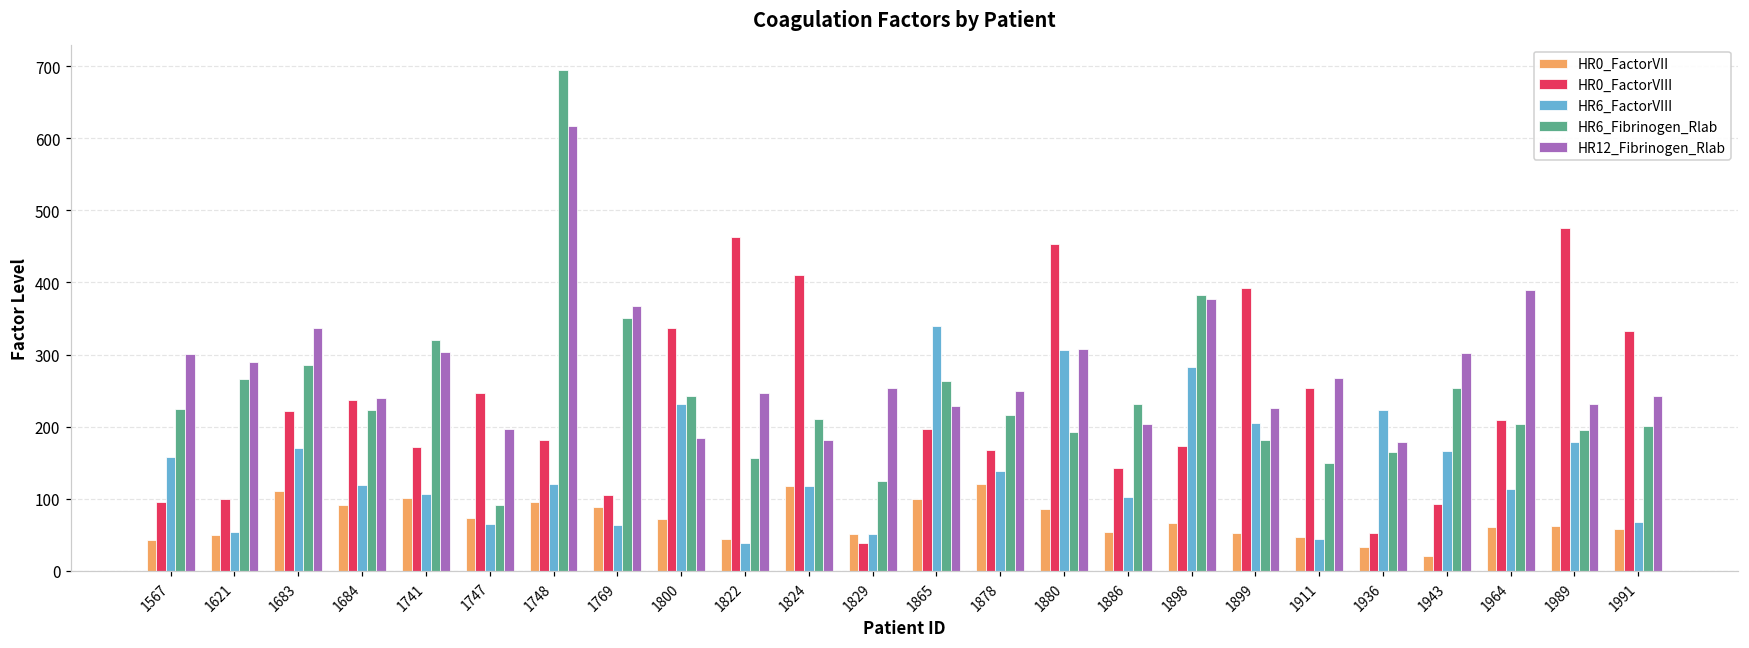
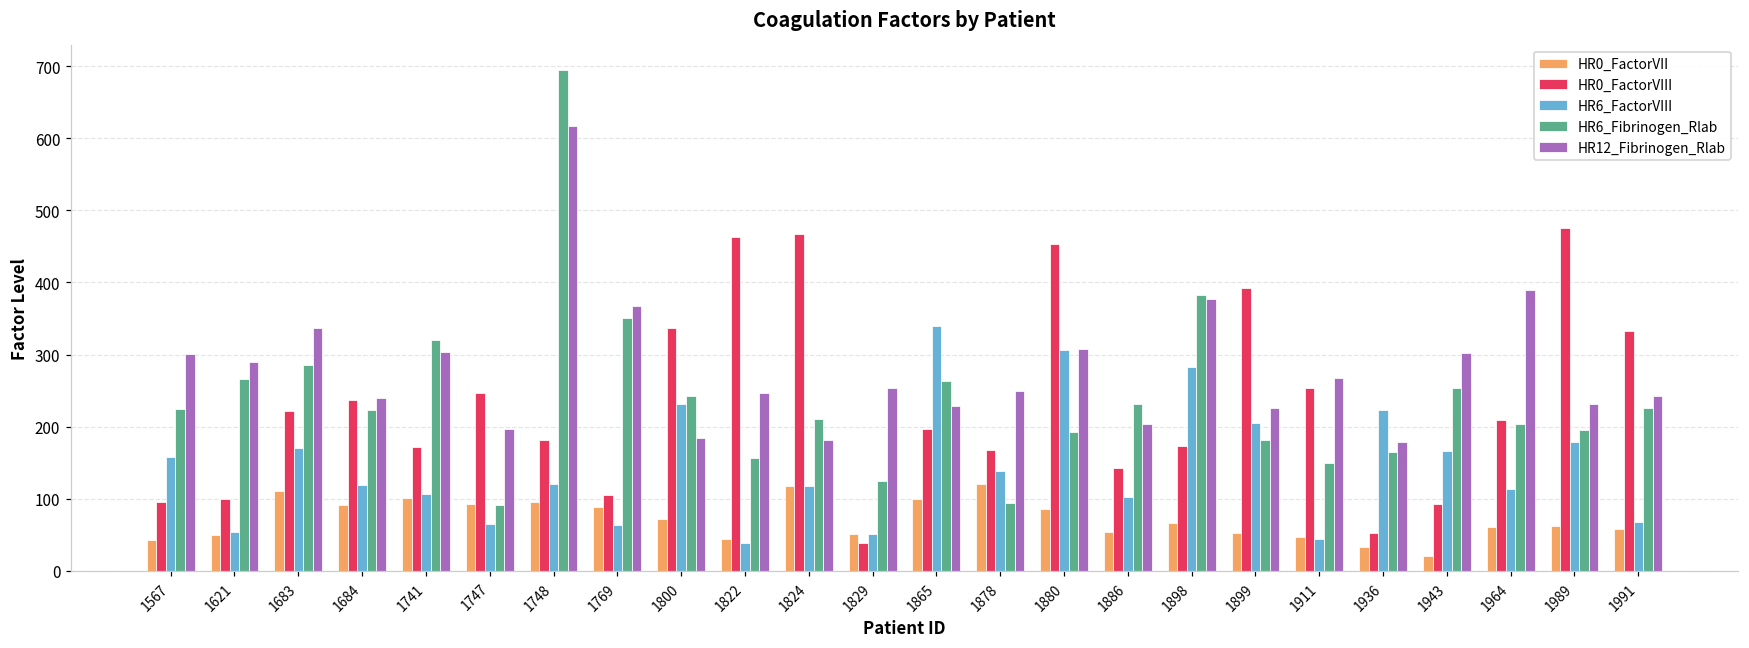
HR0_FactorVII, 1747: 70 -> 90
HR0_FactorVIII, 1824: 410 -> 470
HR6_Fibrinogen_Rlab, 1878: 220 -> 90
HR6_Fibrinogen_Rlab, 1991: 200 -> 230
